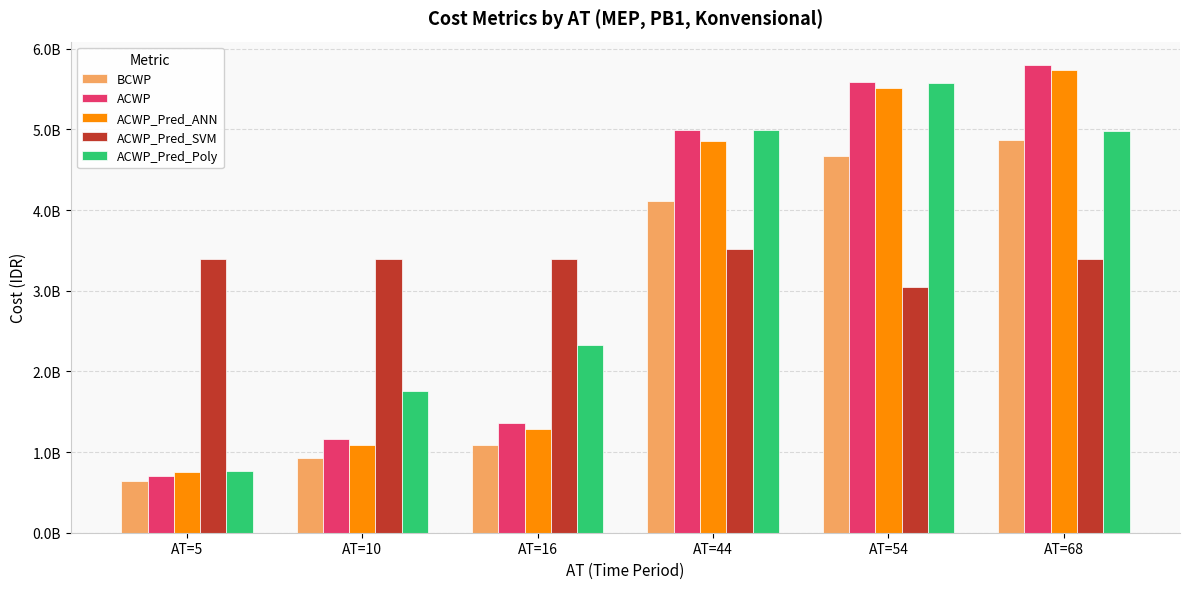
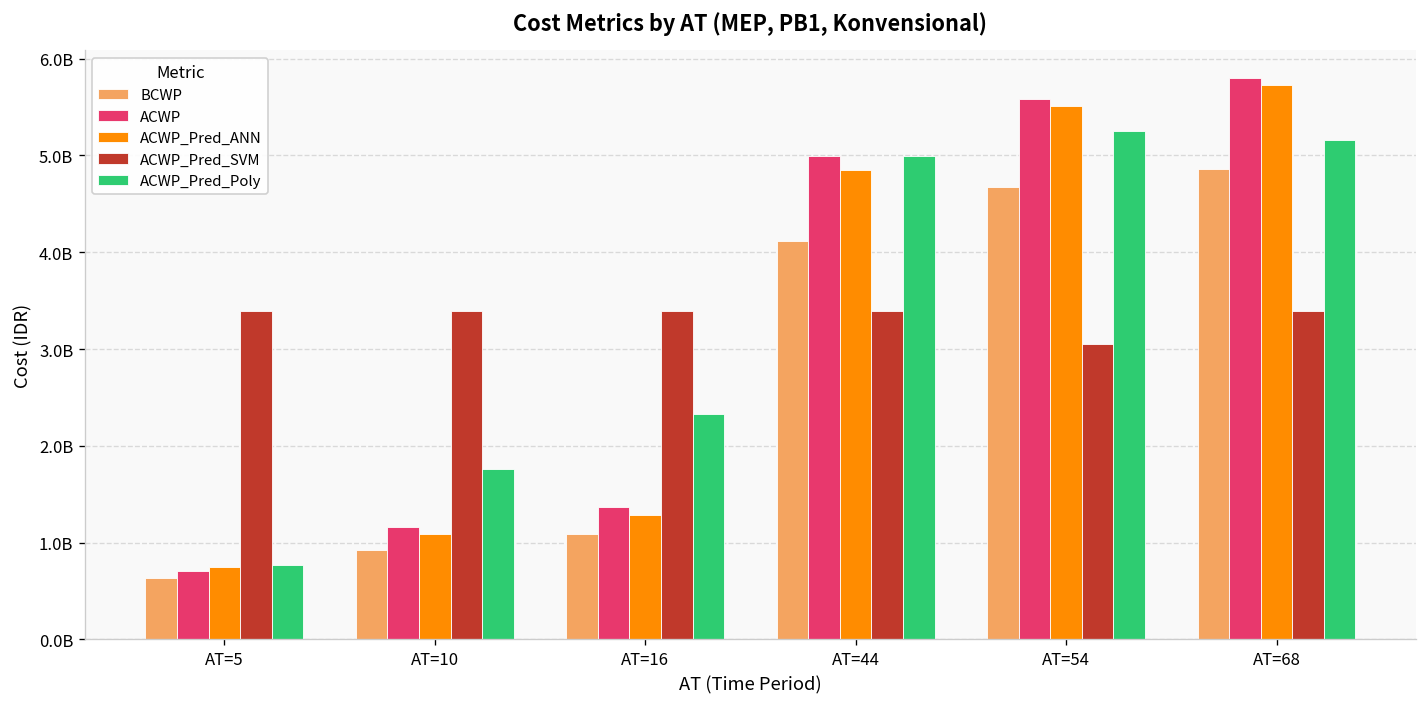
ACWP_Pred_SVM, AT=44: 3500000000 -> 3400000000
ACWP_Pred_Poly, AT=54: 5600000000 -> 5300000000
ACWP_Pred_Poly, AT=68: 5000000000 -> 5200000000
